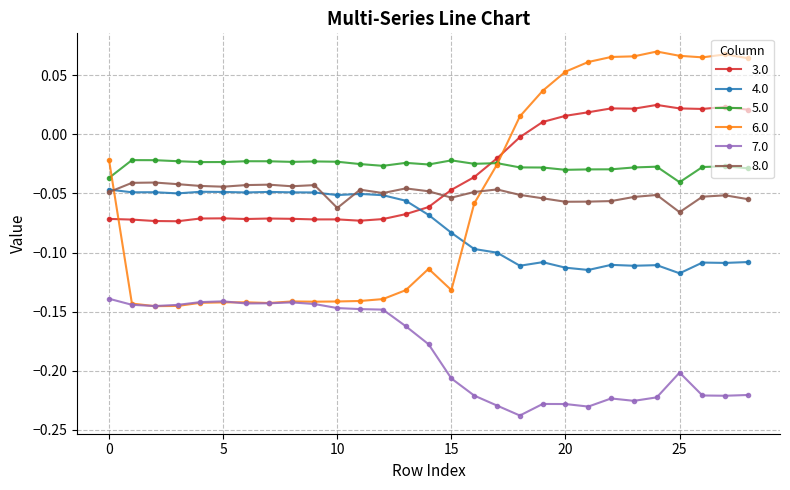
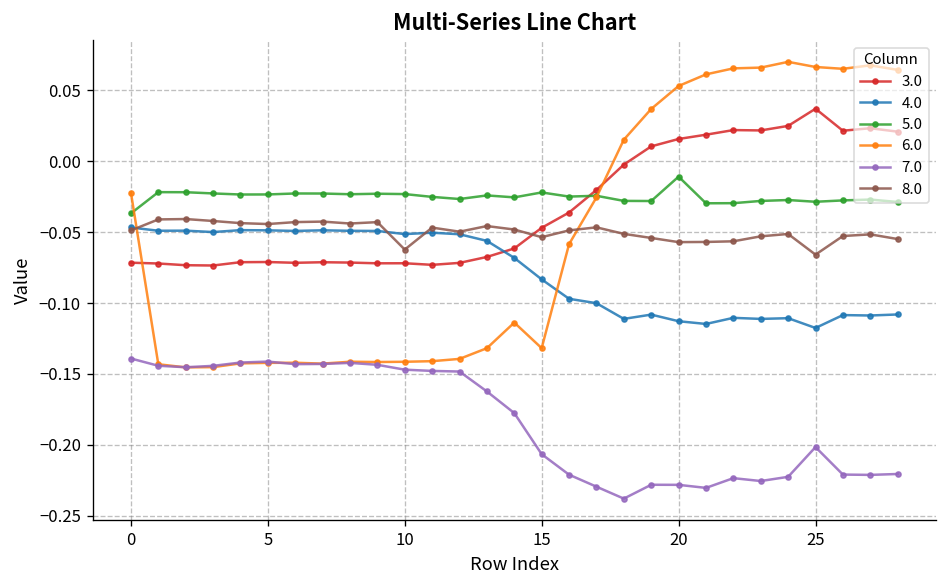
5.0, 20: -0.030 -> -0.011
3.0, 25: 0.022 -> 0.037
5.0, 25: -0.040 -> -0.029
